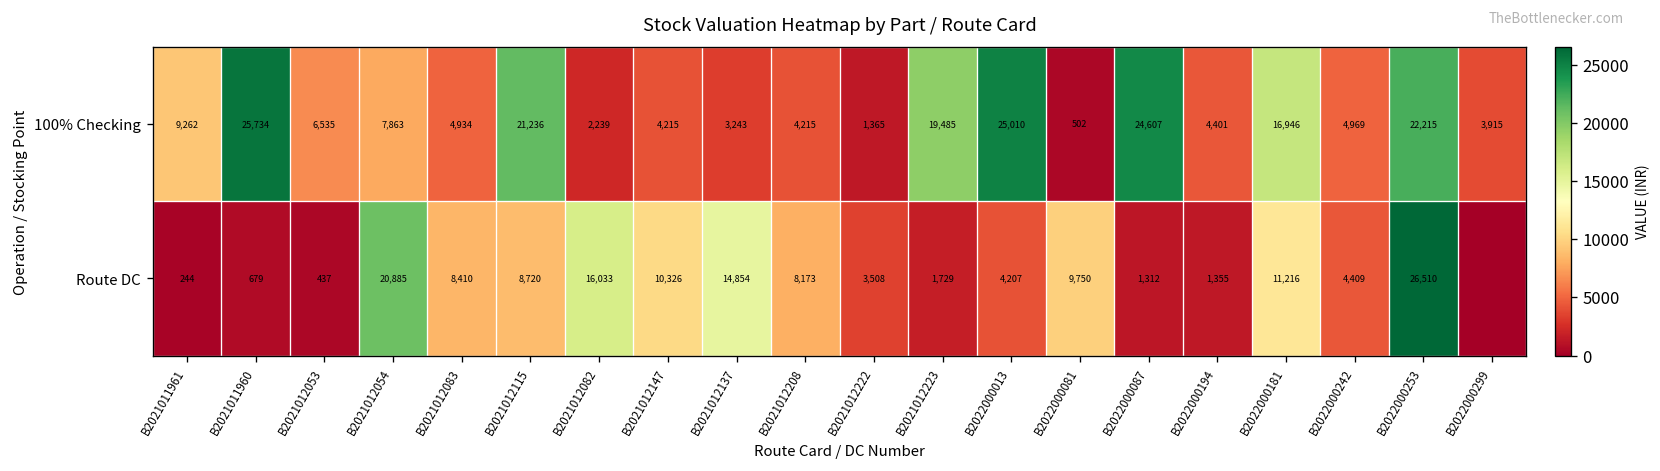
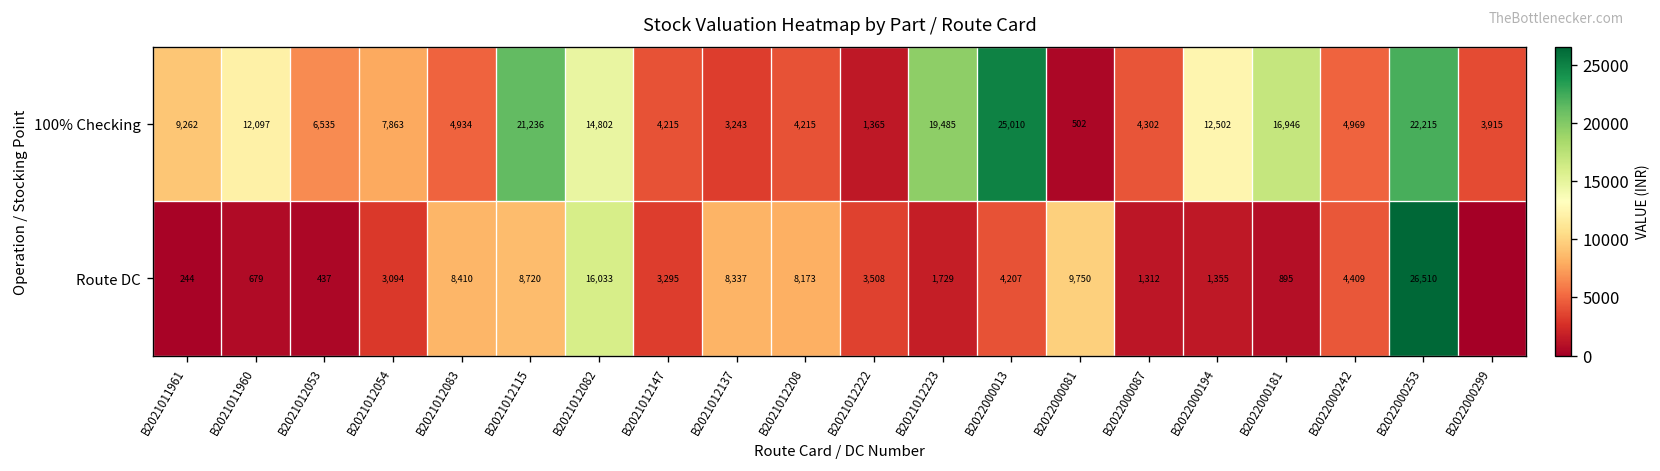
100% Checking, B2021011960: 25,734 -> 12,097
100% Checking, B2021012082: 2,239 -> 14,802
100% Checking, B2022000087: 24,607 -> 4,302
100% Checking, B2022000194: 4,401 -> 12,502
Route DC, B2021012054: 20,885 -> 3,094
Route DC, B2021012147: 10,326 -> 3,295
Route DC, B2021012137: 14,854 -> 8,337
Route DC, B2022000181: 11,216 -> 895
